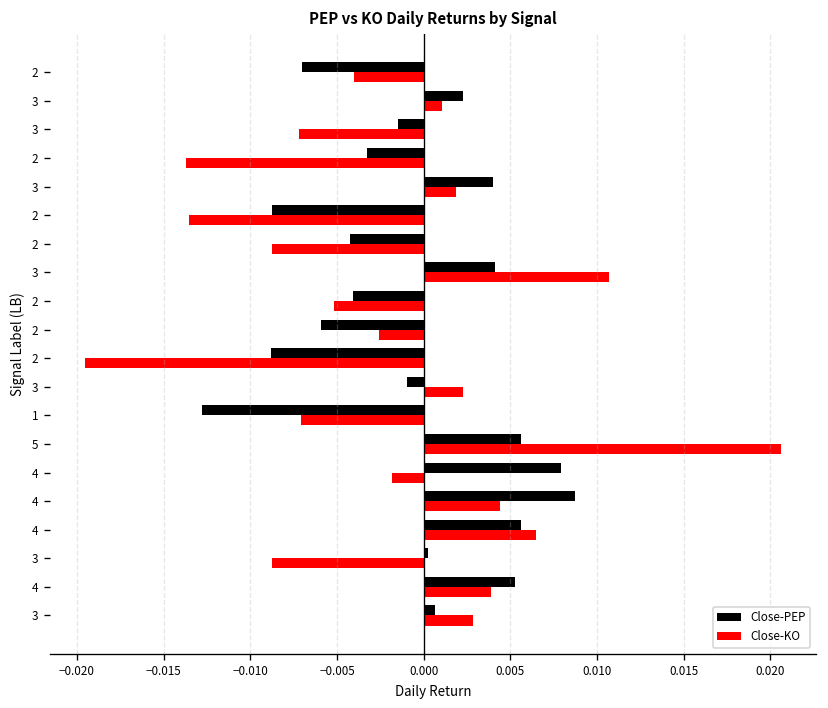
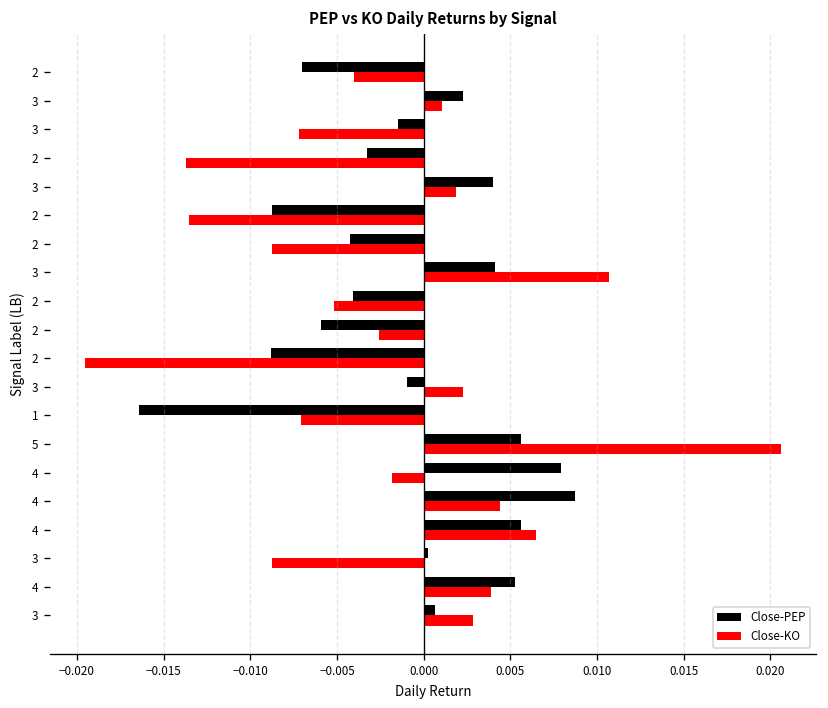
Close-PEP, 1: -0.0128 -> -0.0164
